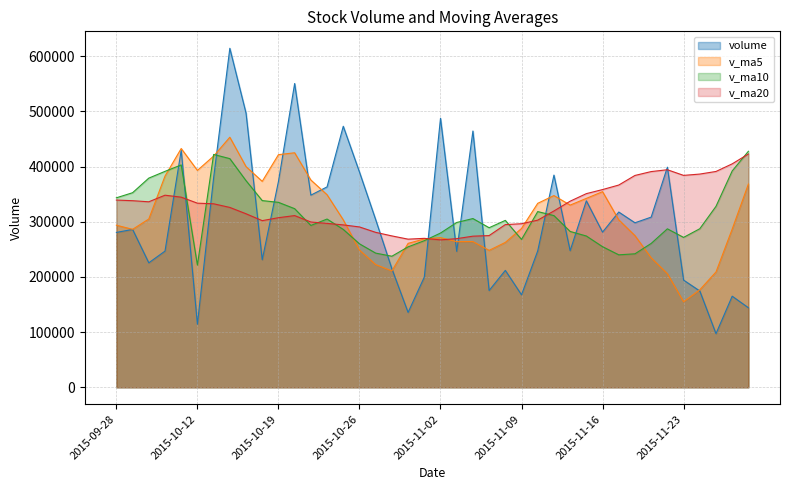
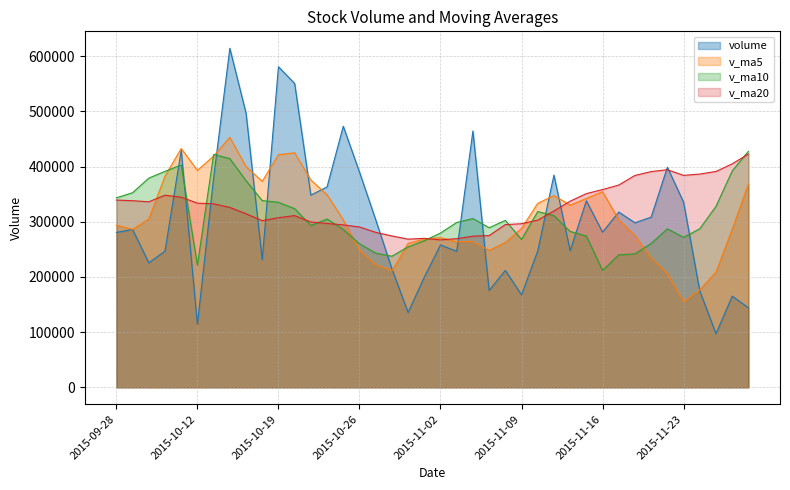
volume, 2015-10-19: 370000 -> 580000
volume, 2015-11-02: 490000 -> 260000
v_ma10, 2015-11-16: 250000 -> 210000
volume, 2015-11-23: 190000 -> 340000
